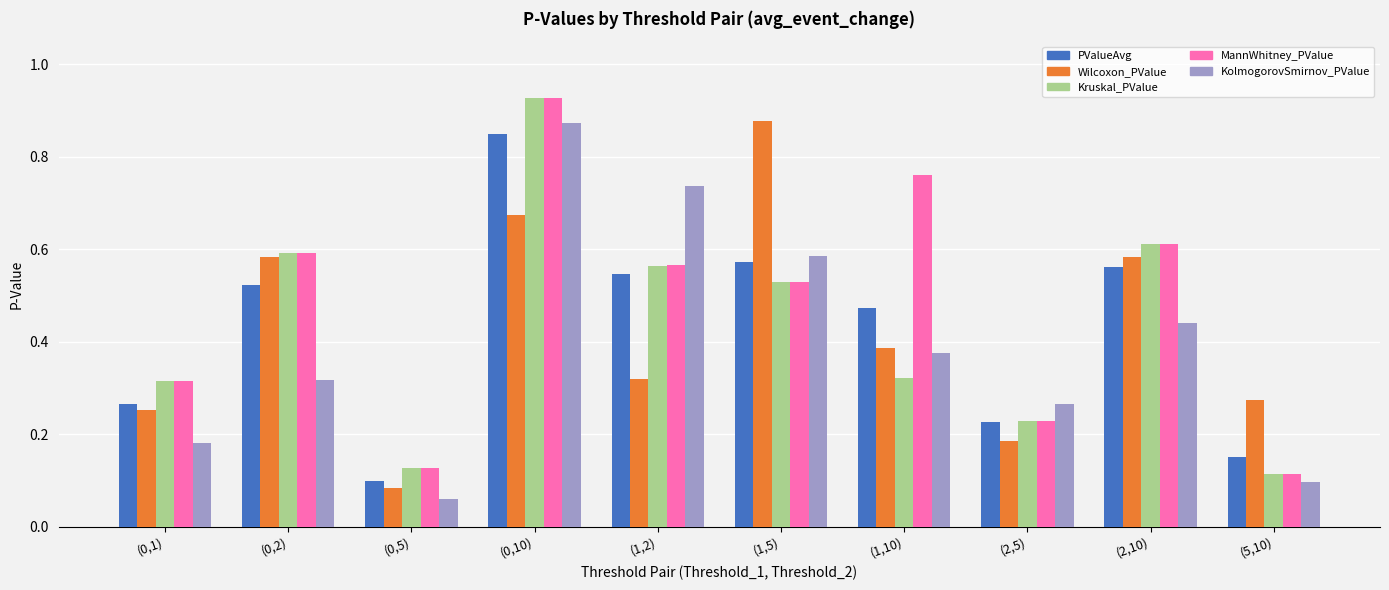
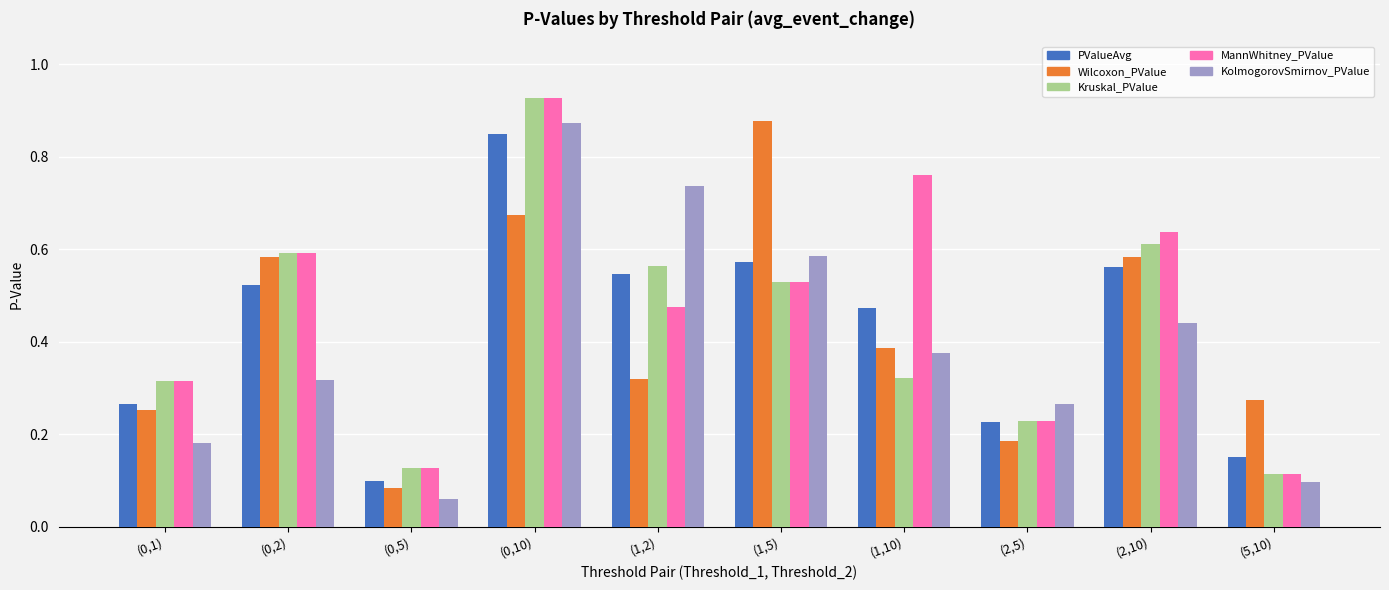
MannWhitney_PValue, (1,2): 0.56 -> 0.48
MannWhitney_PValue, (2,10): 0.61 -> 0.64
